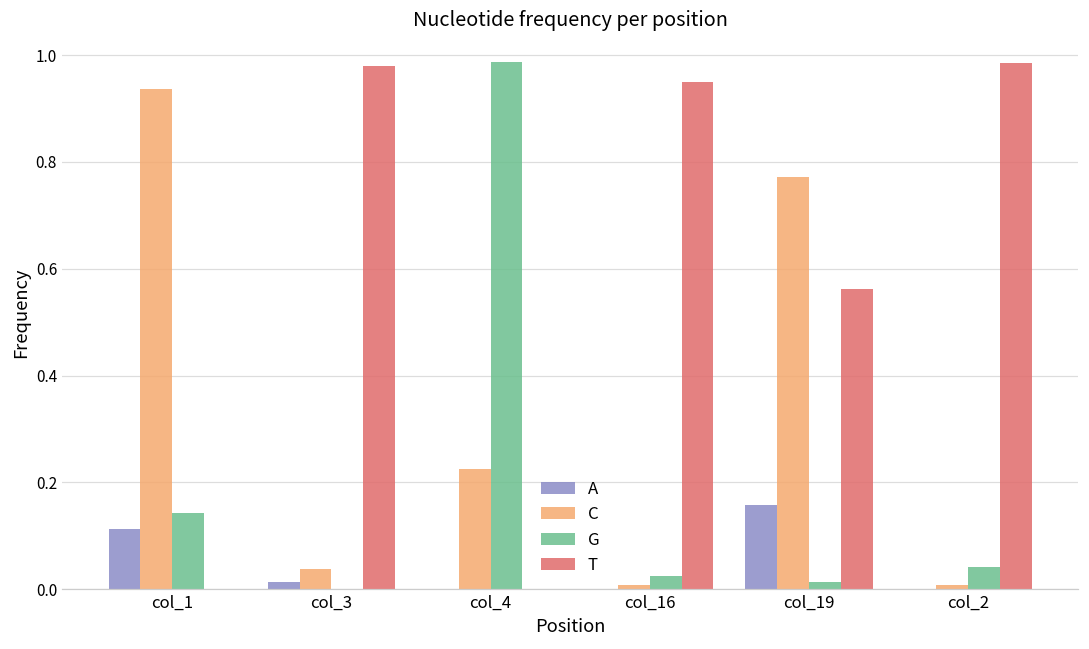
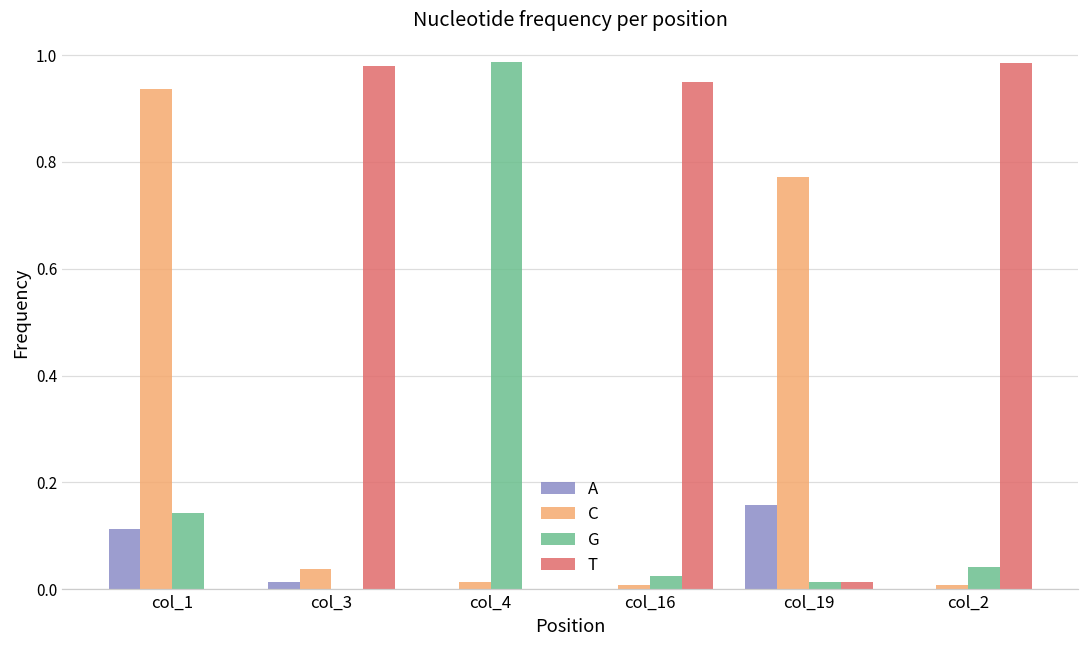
C, col_4: 0.23 -> 0.01
T, col_19: 0.56 -> 0.01
